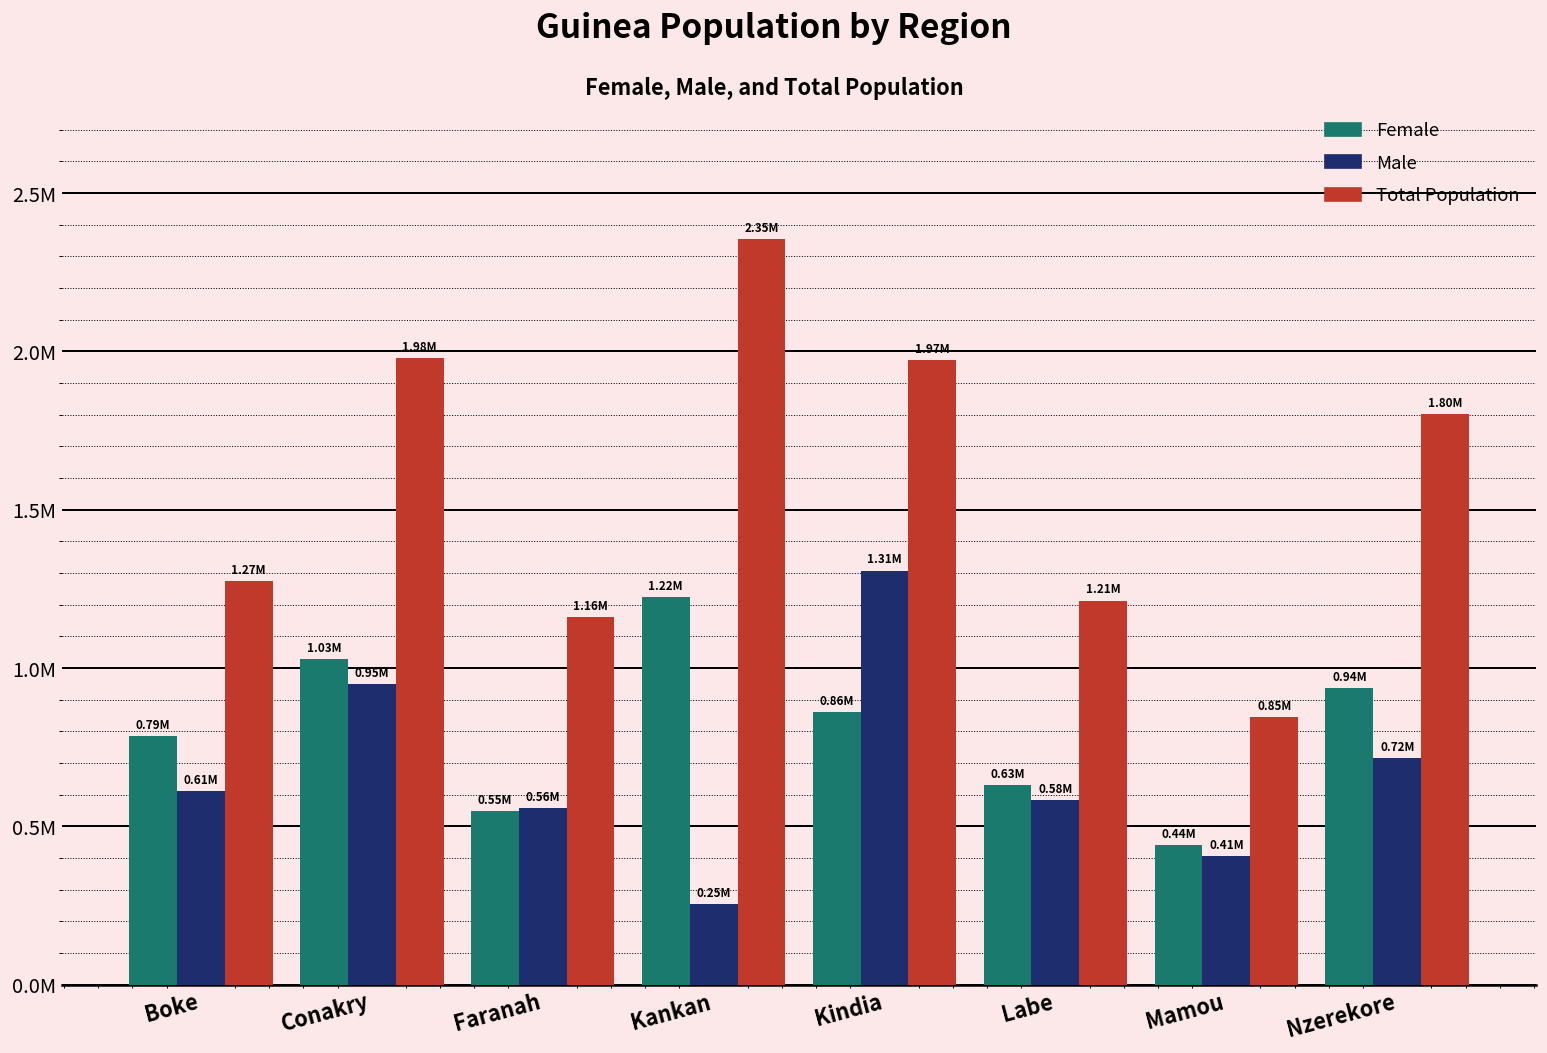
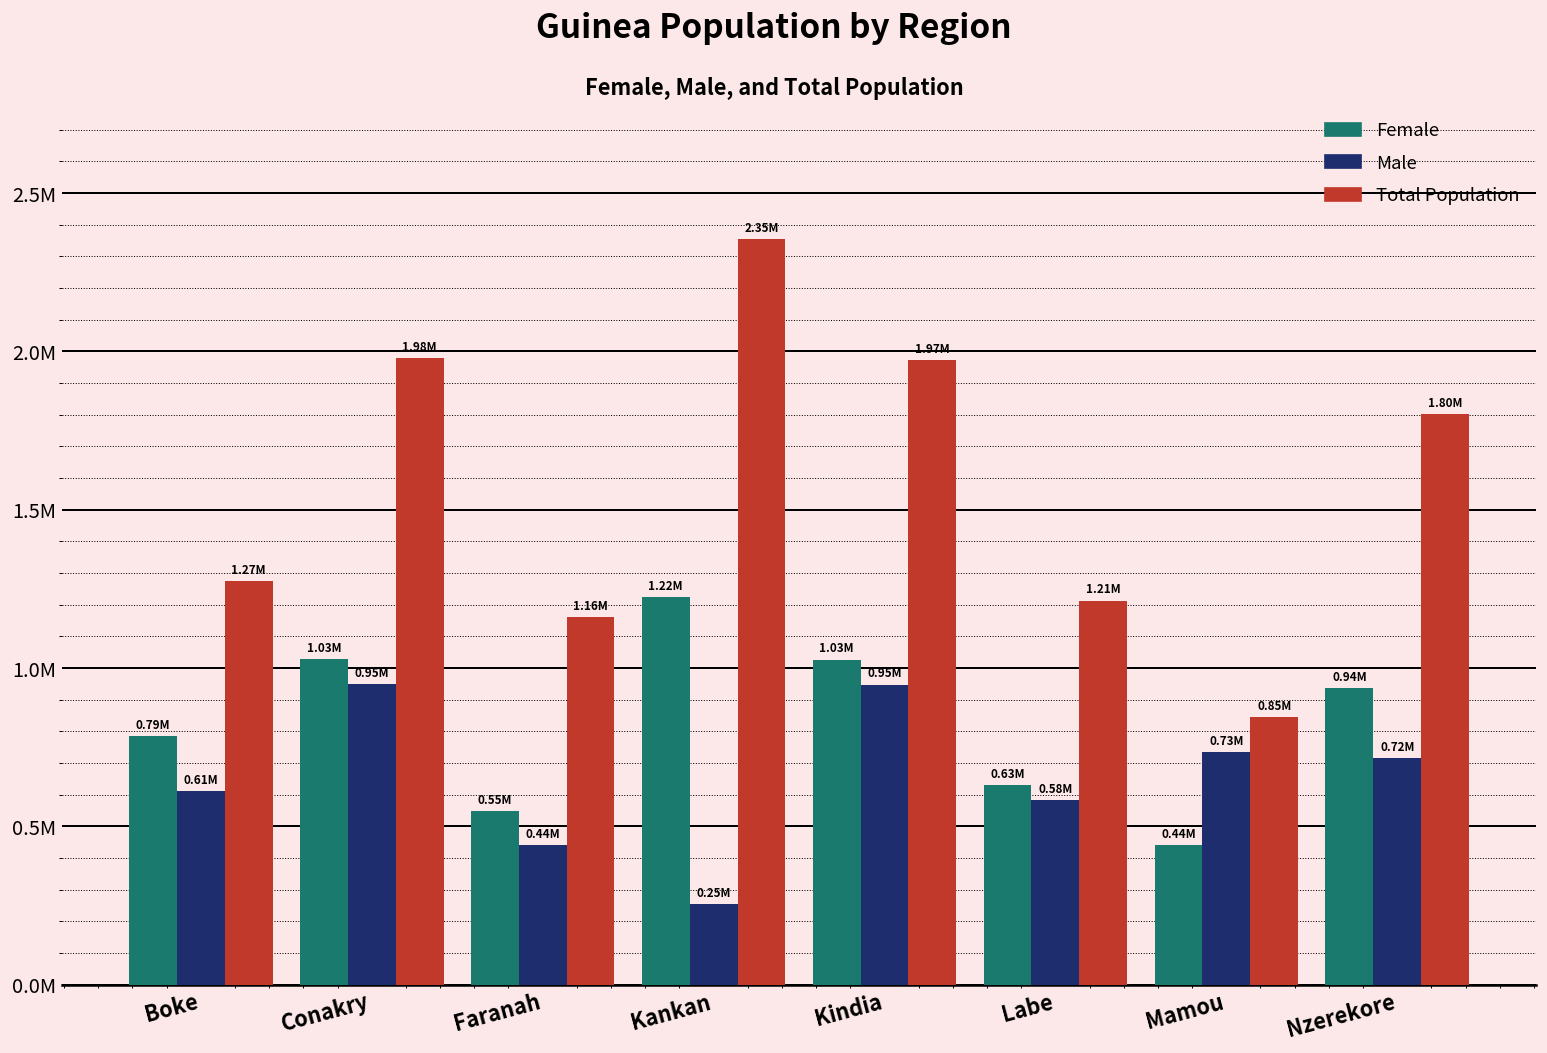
Male, Faranah: 0.56M -> 0.44M
Female, Kindia: 0.86M -> 1.03M
Male, Kindia: 1.31M -> 0.95M
Male, Mamou: 0.41M -> 0.73M
